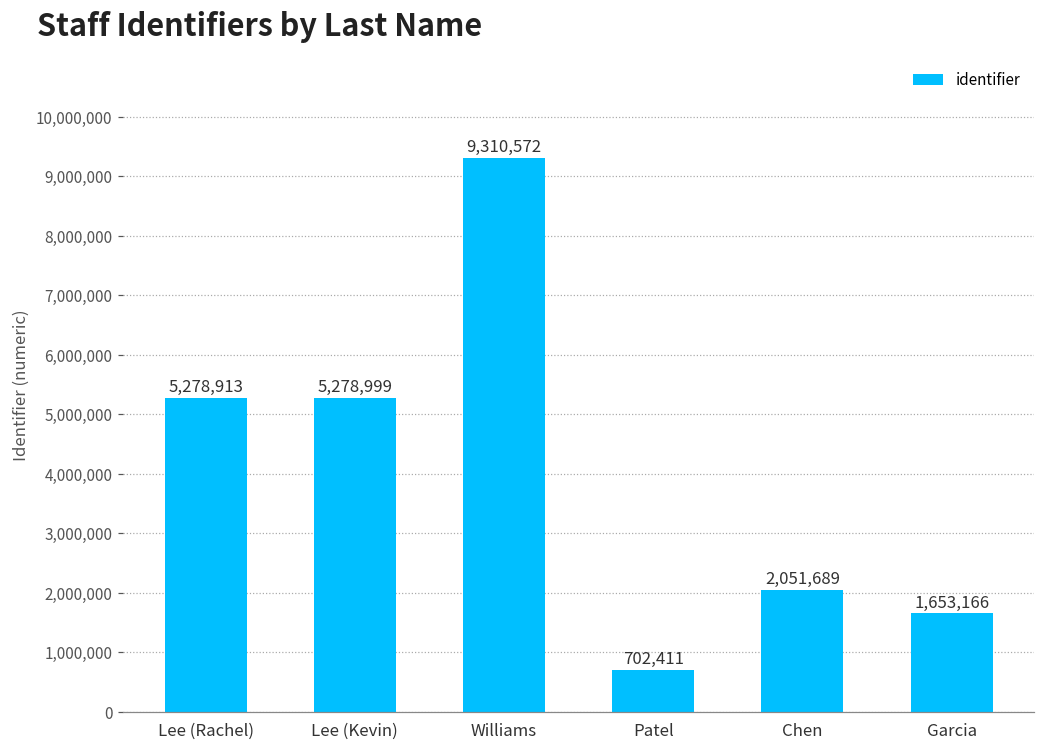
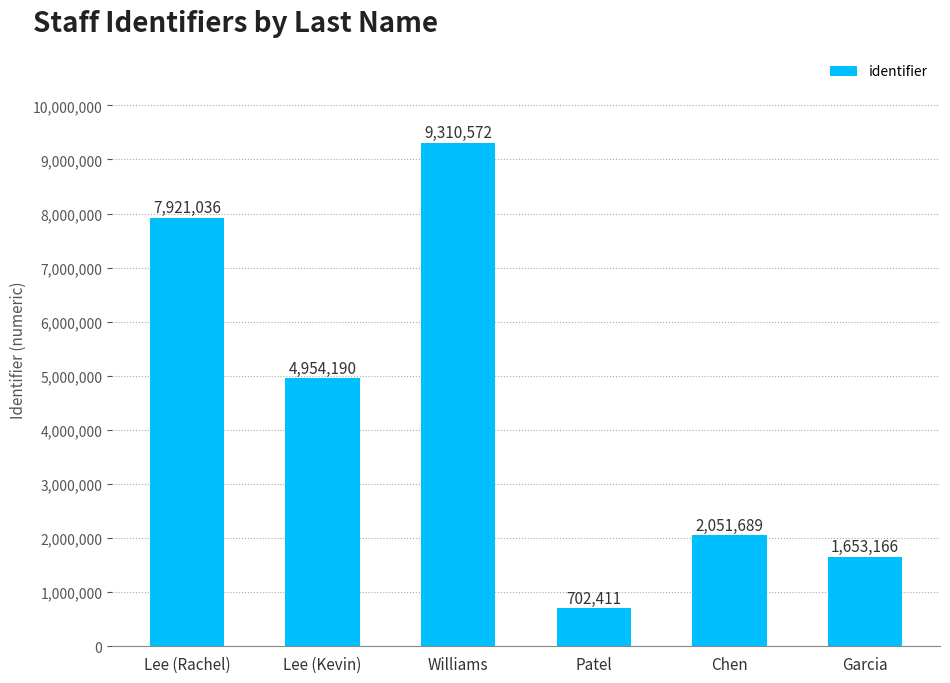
Lee (Rachel): 5,278,913 -> 7,921,036
Lee (Kevin): 5,278,999 -> 4,954,190
